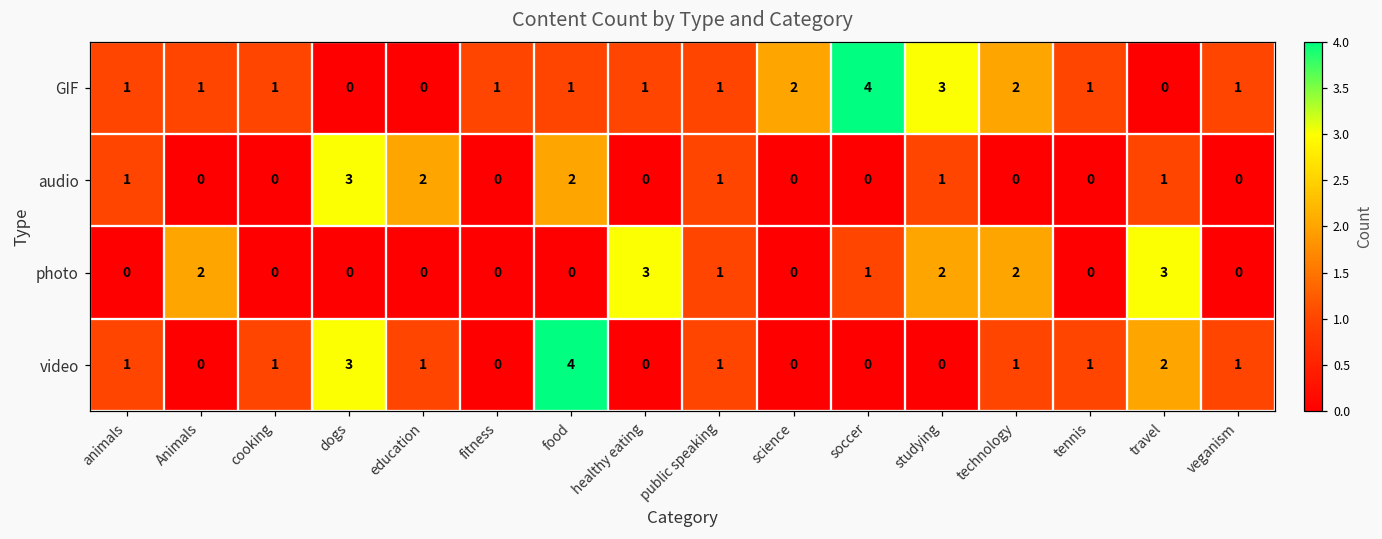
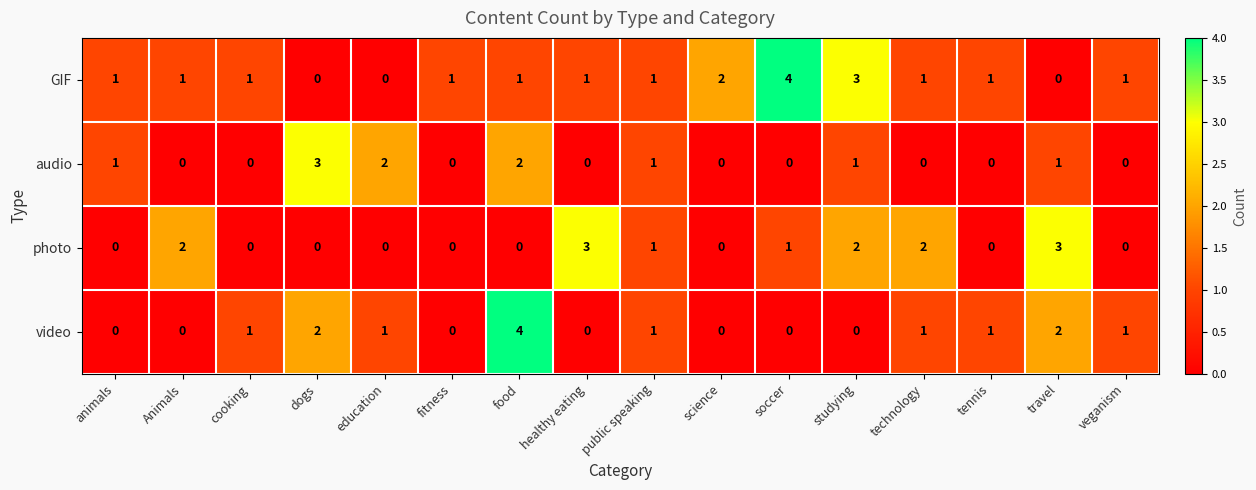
GIF, technology: 2 -> 1
video, animals: 1 -> 0
video, dogs: 3 -> 2
